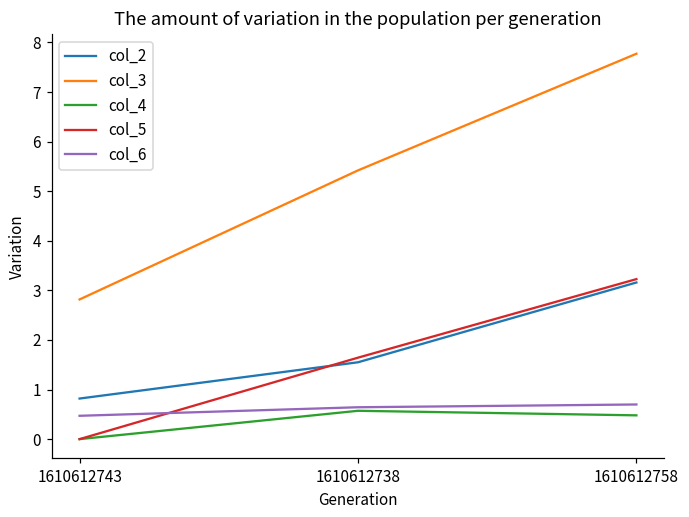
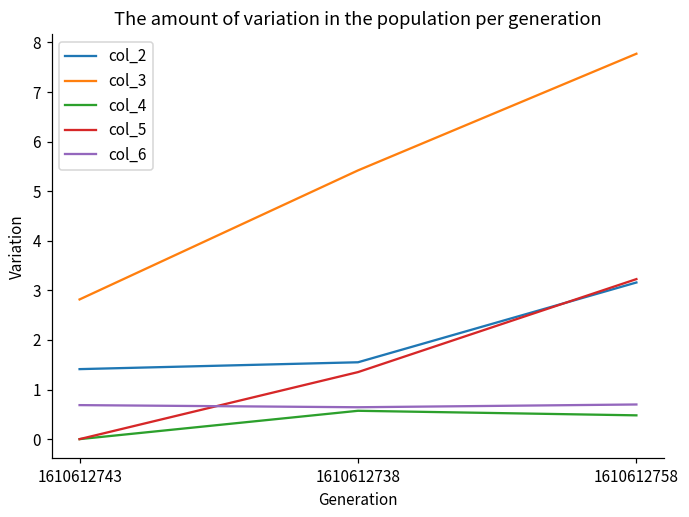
col_2, 1610612743: 0.8 -> 1.4
col_6, 1610612743: 0.5 -> 0.7
col_5, 1610612738: 1.6 -> 1.4
